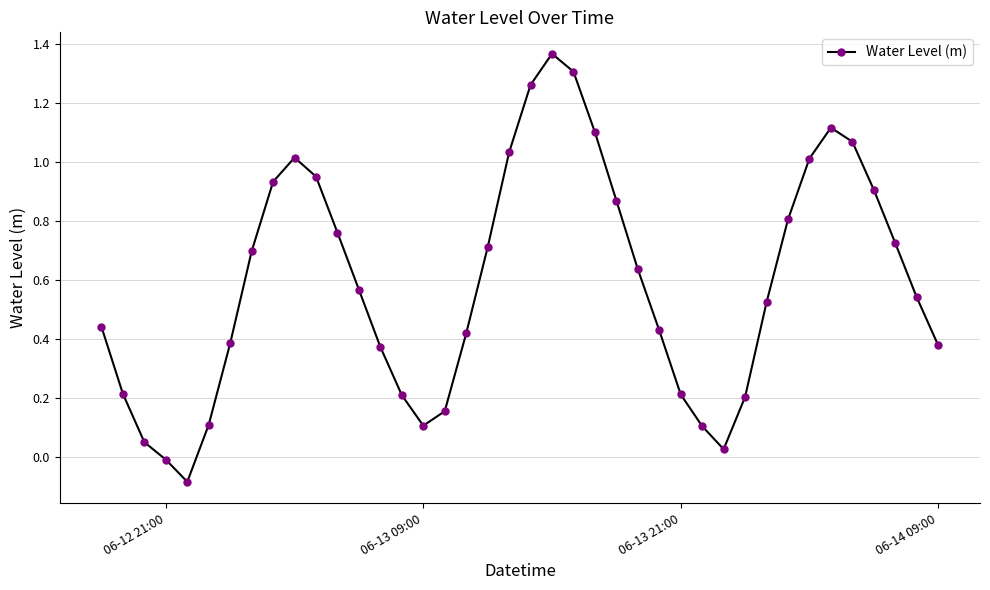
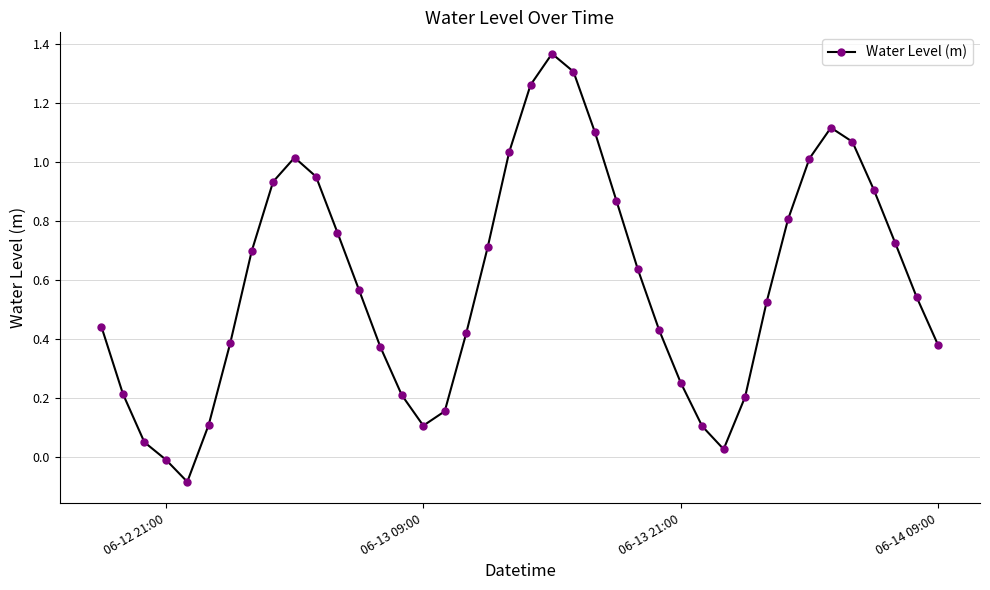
06-13 21:00: 0.21 -> 0.25
